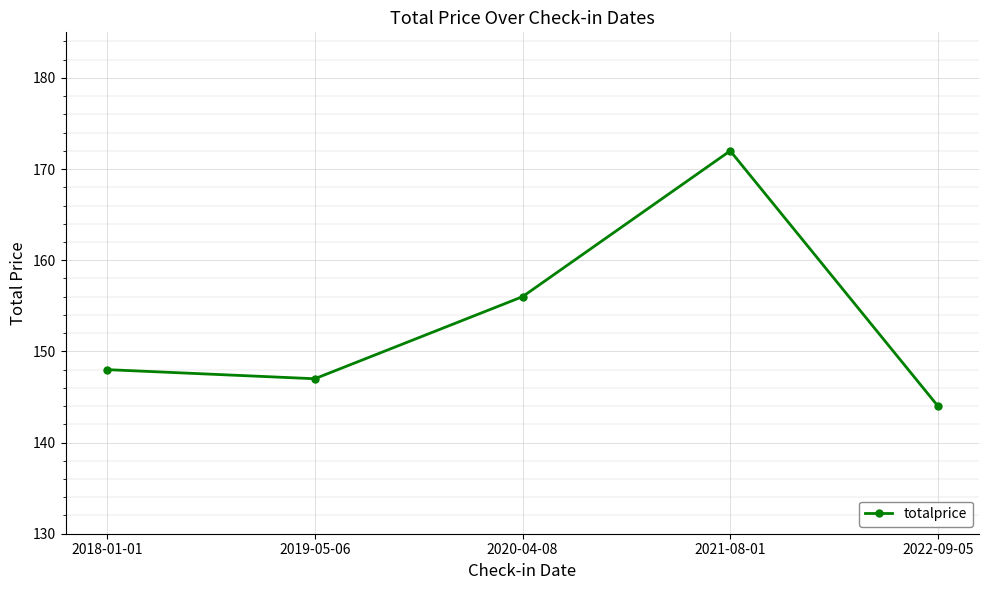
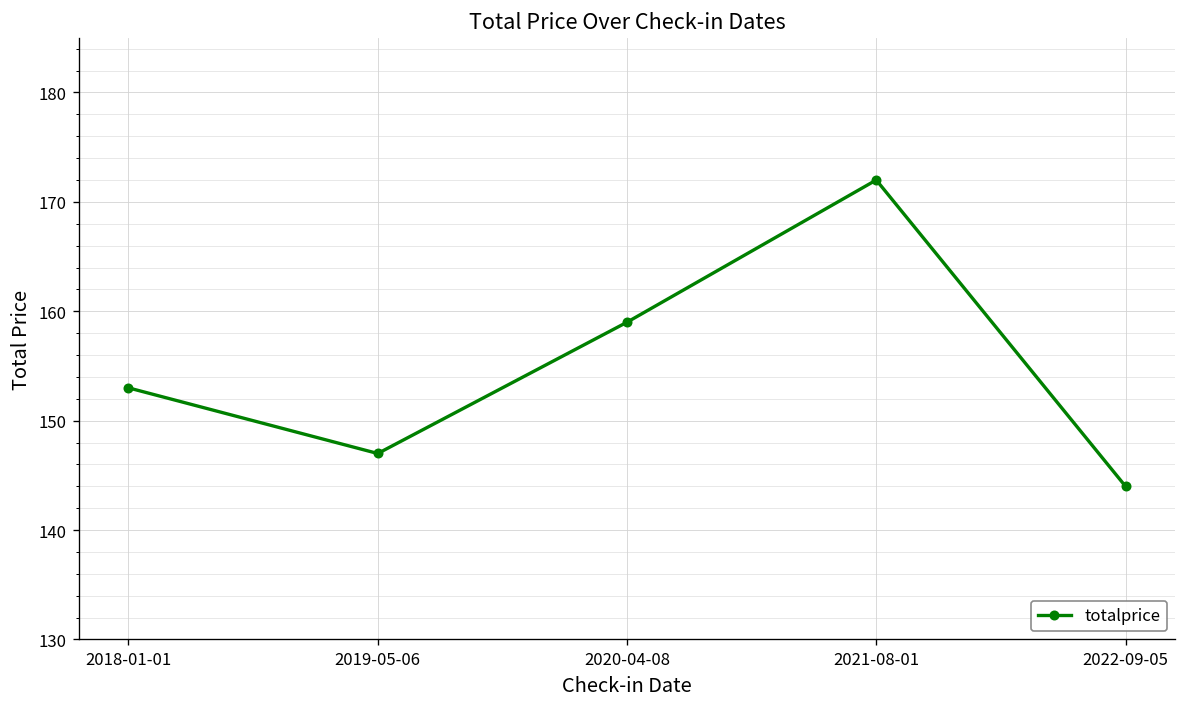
2018-01-01: 148 -> 153
2020-04-08: 156 -> 159
